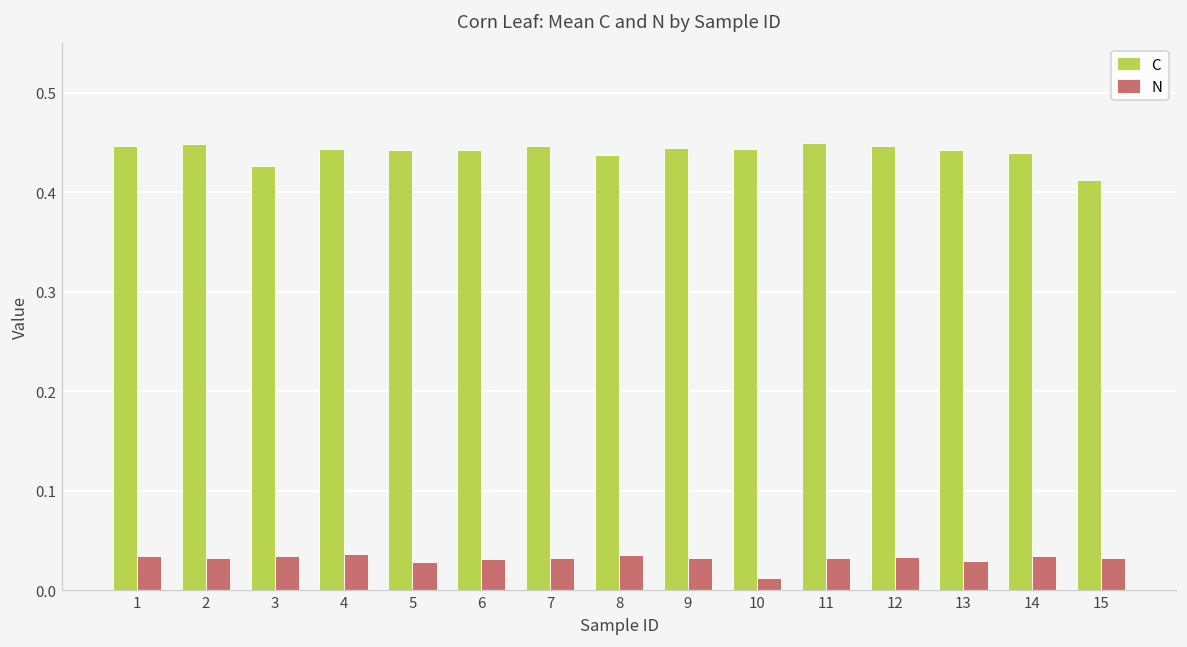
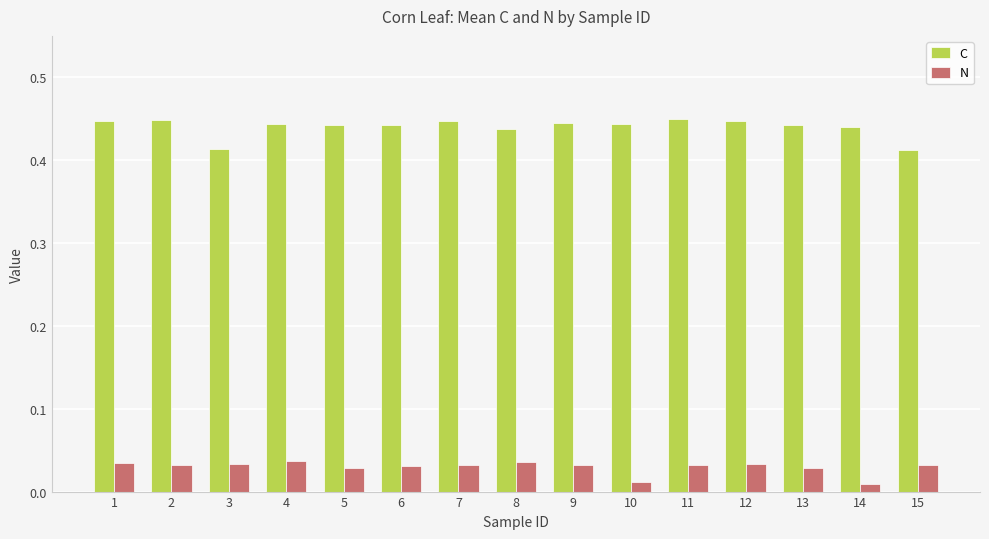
C, 3: 0.43 -> 0.41
N, 14: 0.03 -> 0.01
